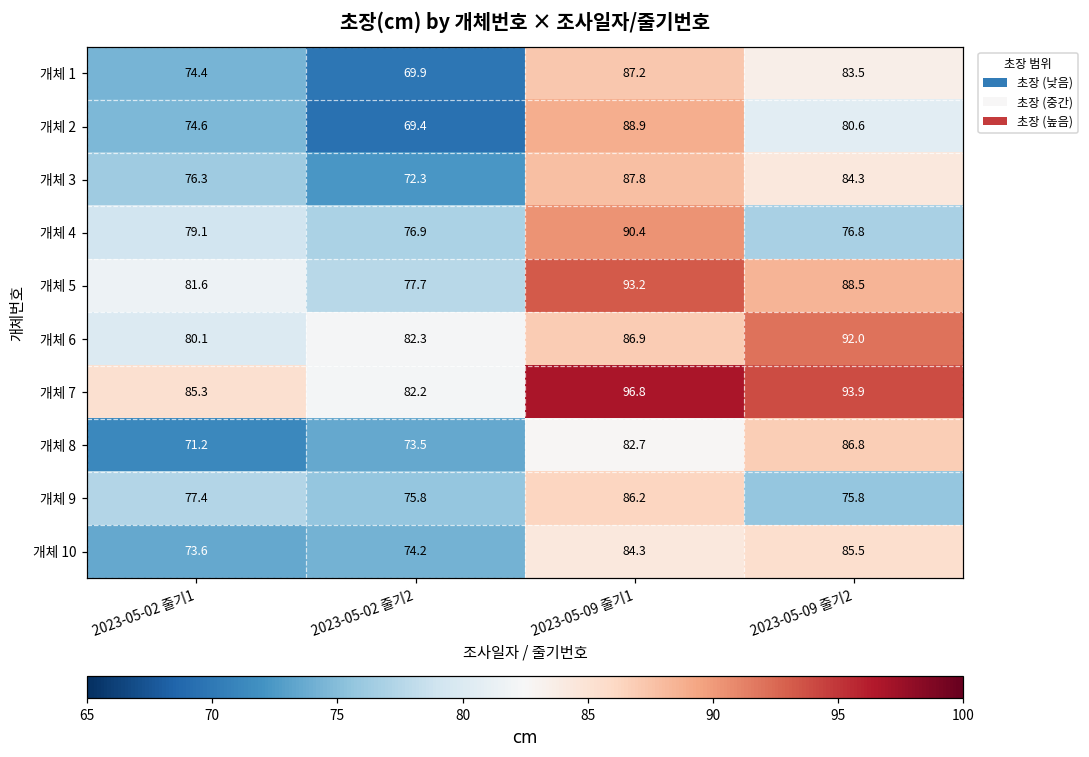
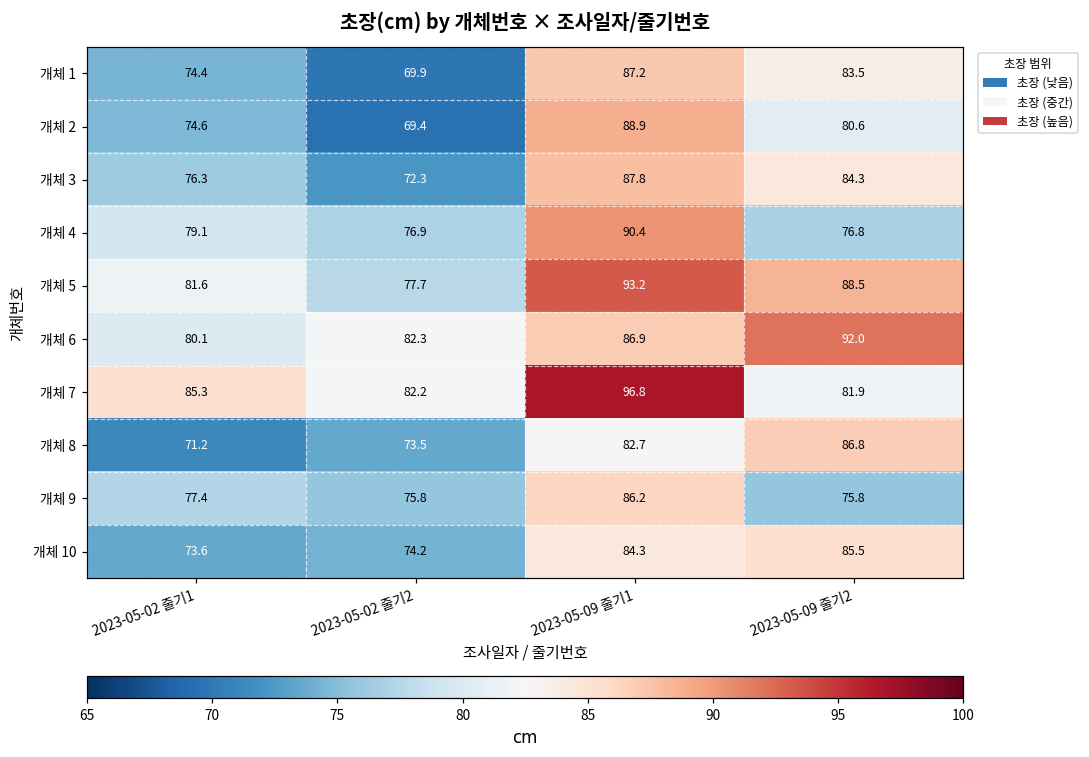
개체 7, 2023-05-09 줄기2: 93.9 -> 81.9
